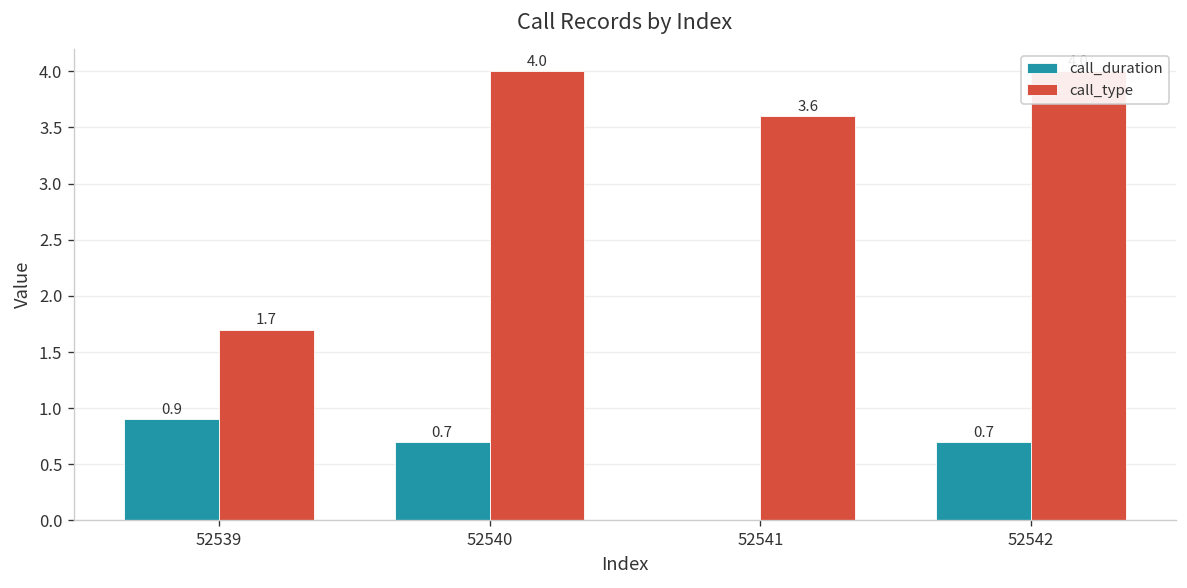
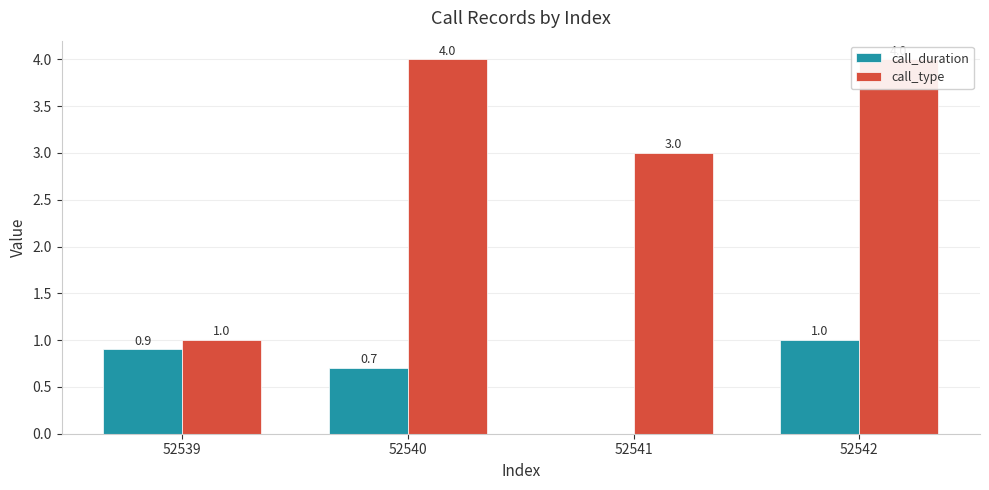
call_type, 52539: 1.7 -> 1.0
call_type, 52541: 3.6 -> 3.0
call_duration, 52542: 0.7 -> 1.0
